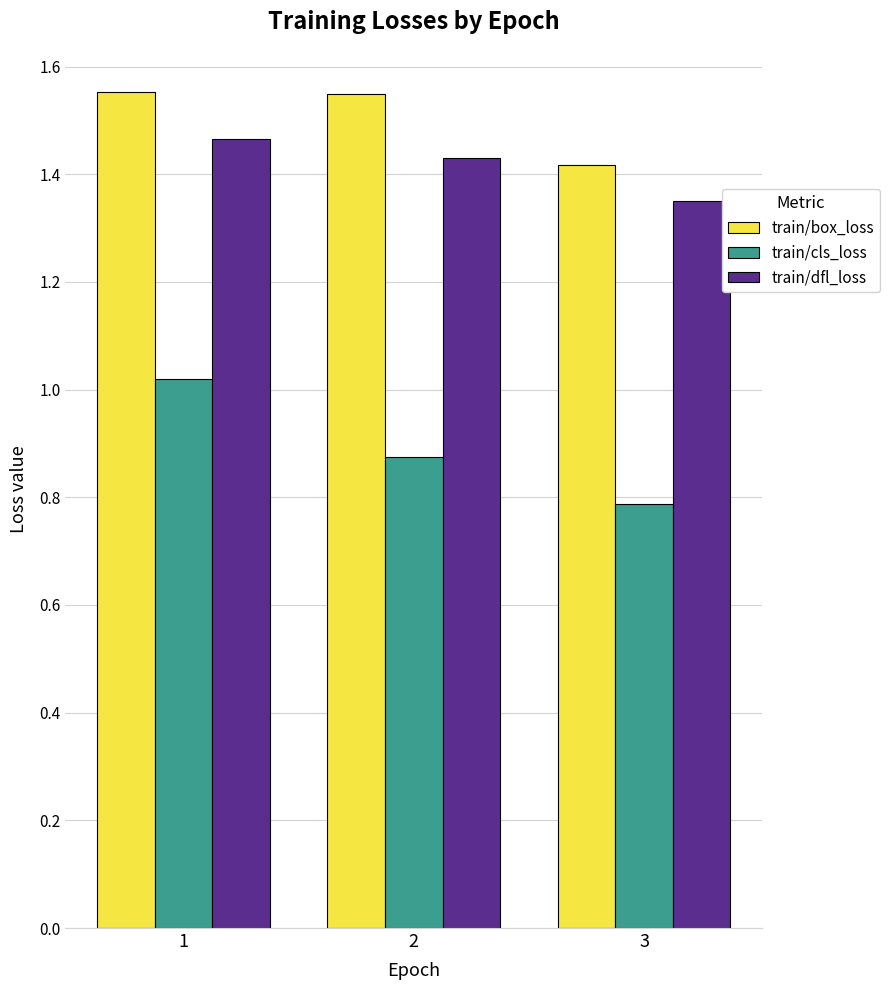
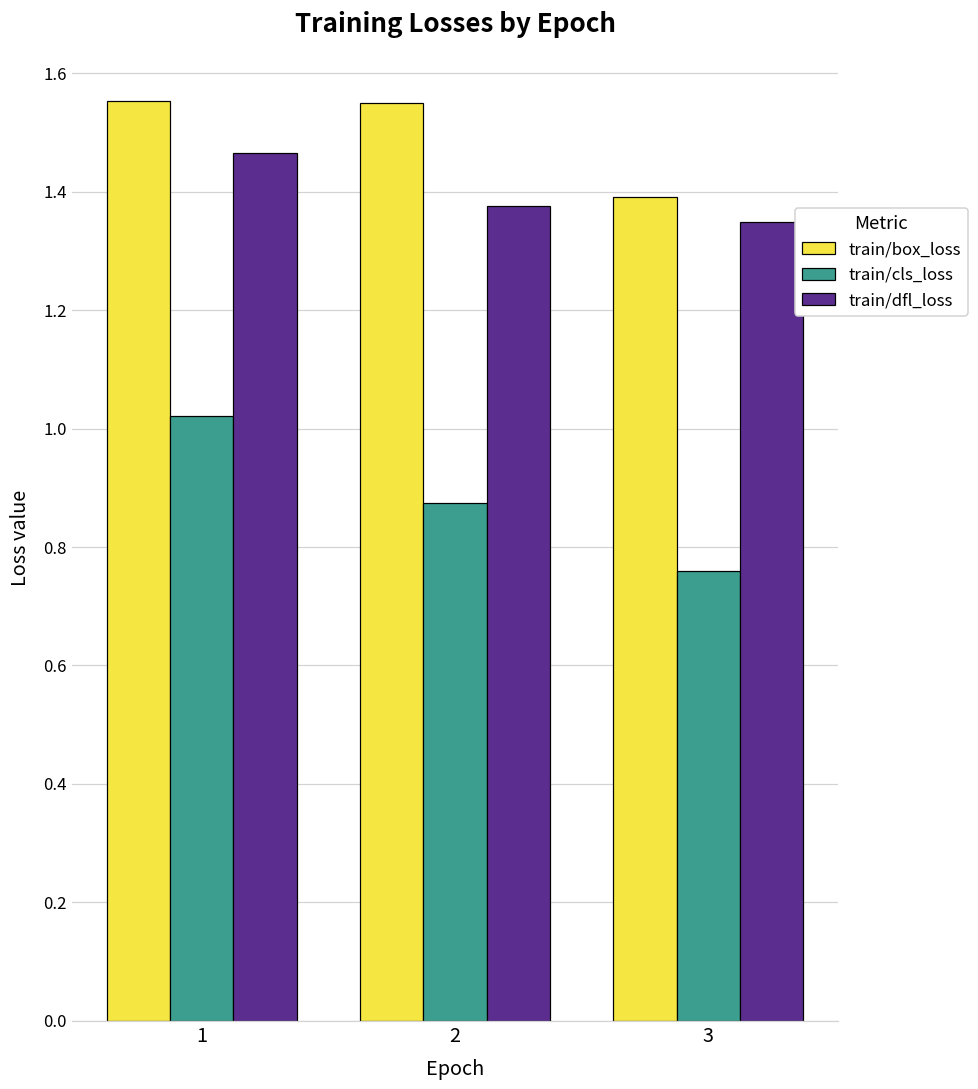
train/dfl_loss, 2: 1.43 -> 1.38
train/box_loss, 3: 1.42 -> 1.39
train/cls_loss, 3: 0.79 -> 0.76
